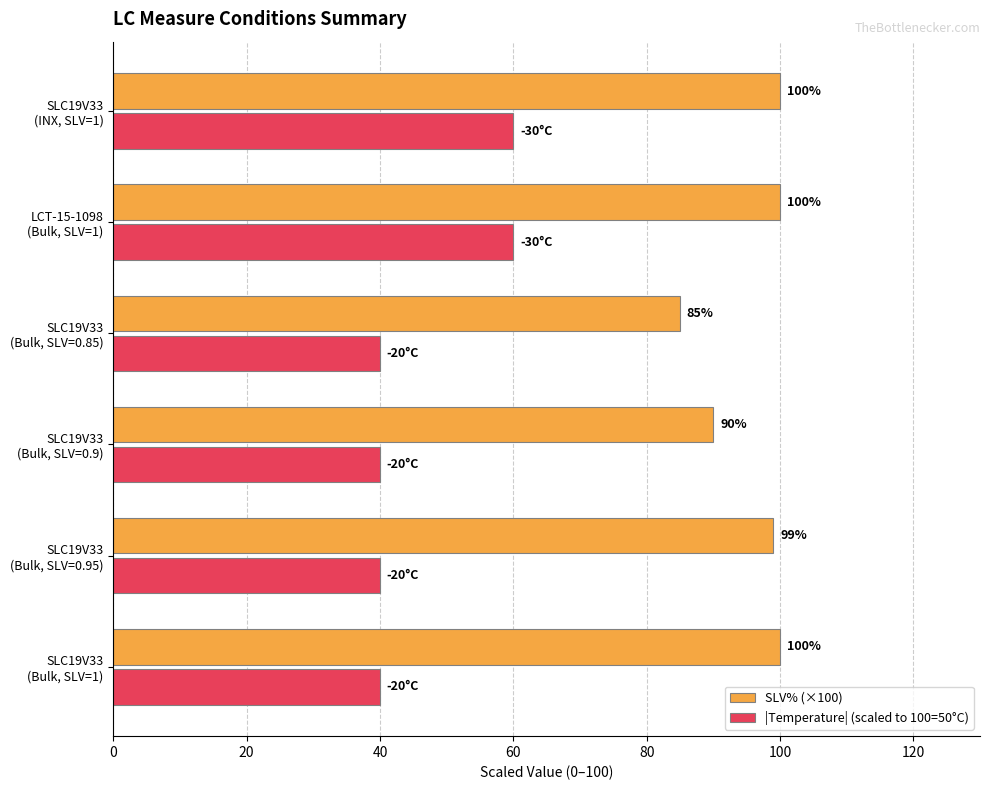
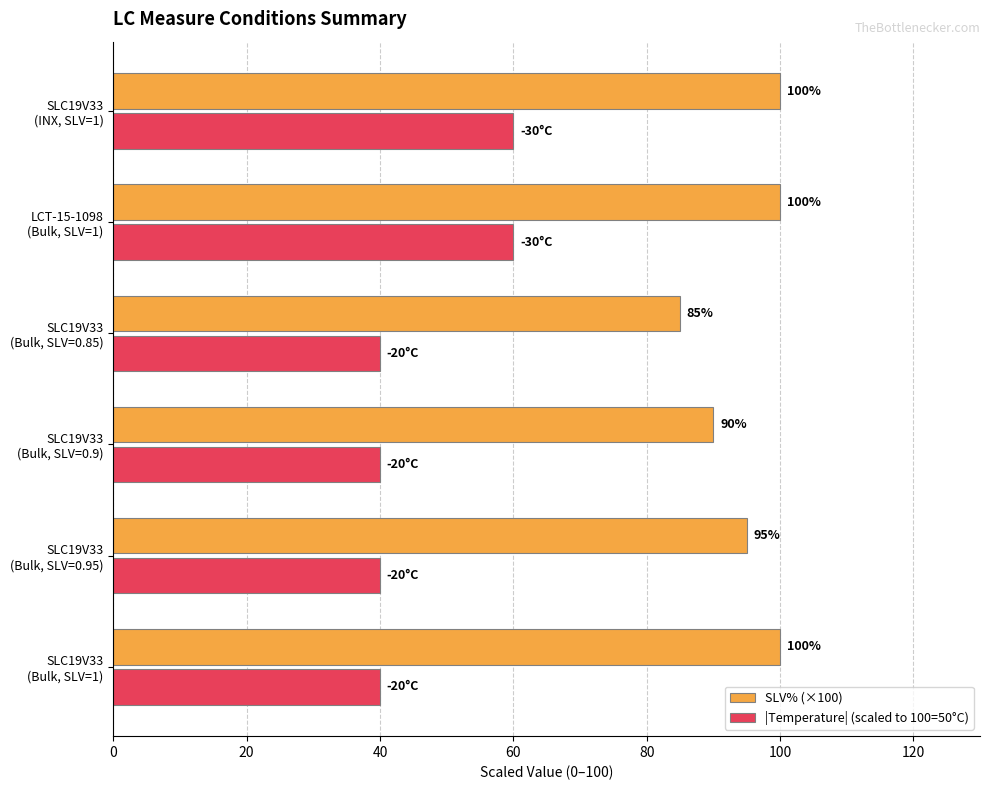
SLV% (×100), SLC19V33 (Bulk, SLV=0.95): 99% -> 95%
